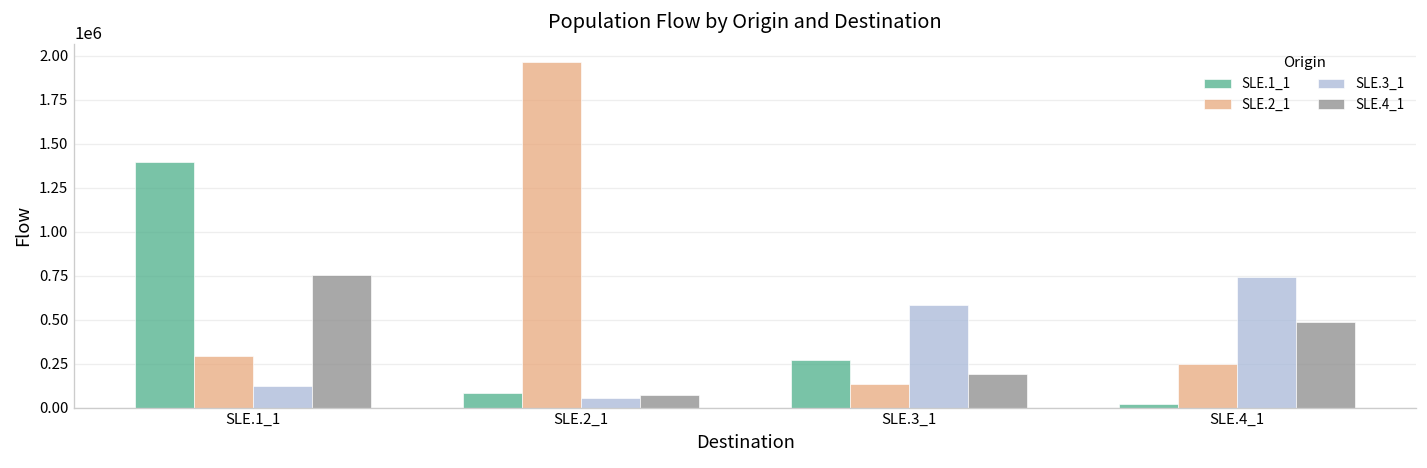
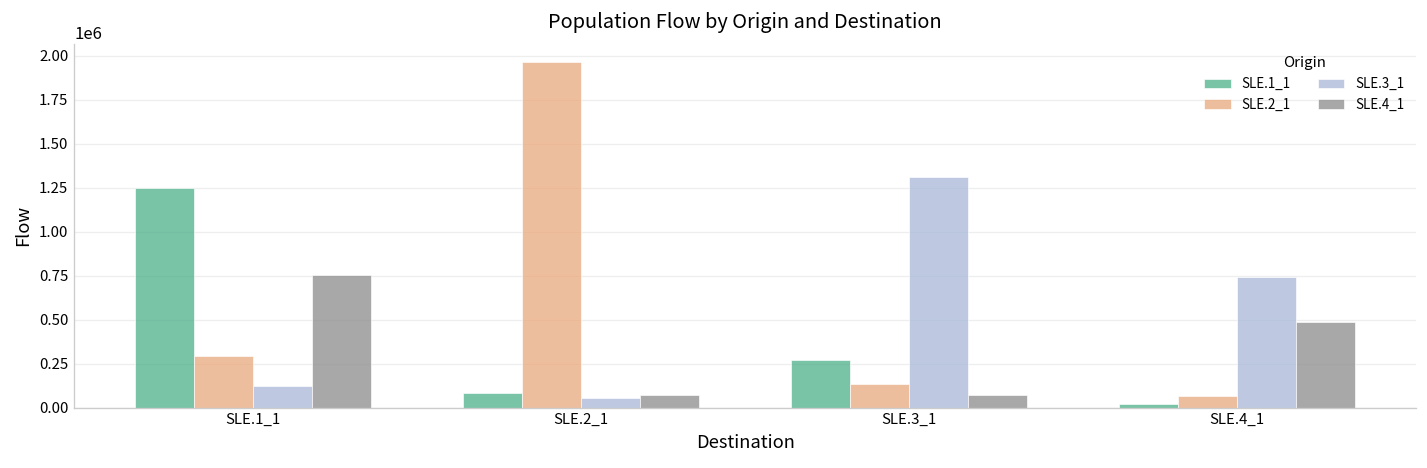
SLE.1_1, SLE.1_1: 1390000 -> 1250000
SLE.3_1, SLE.3_1: 580000 -> 1310000
SLE.4_1, SLE.3_1: 190000 -> 70000
SLE.2_1, SLE.4_1: 250000 -> 60000
